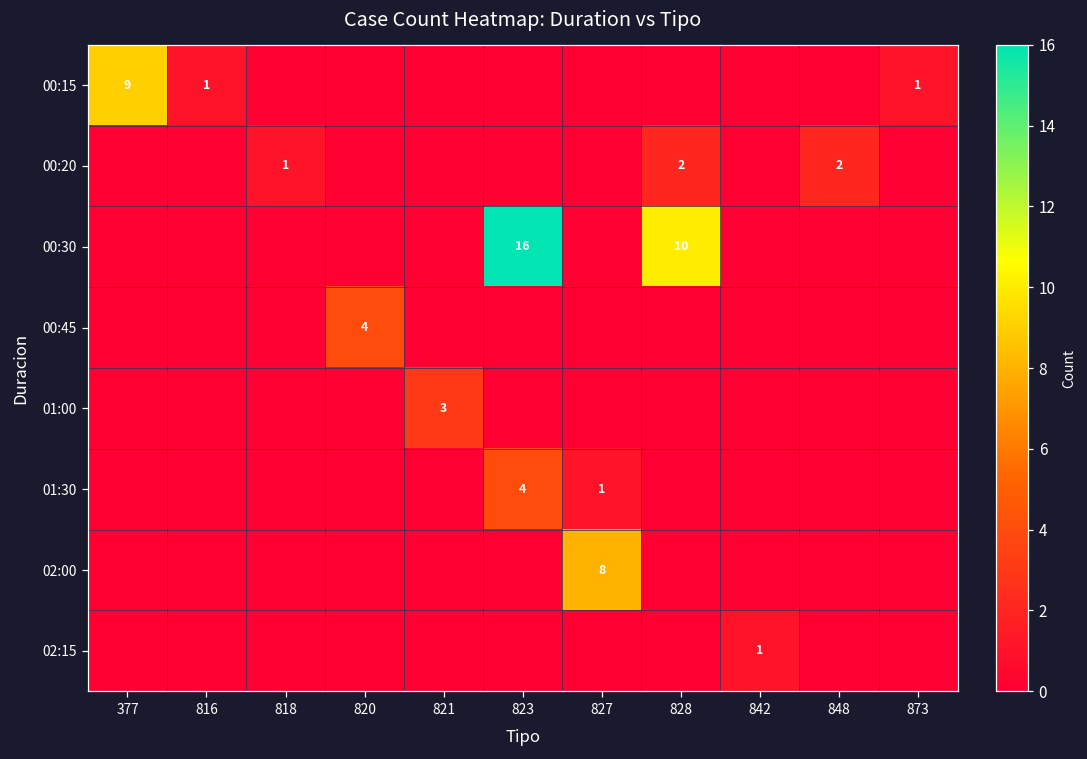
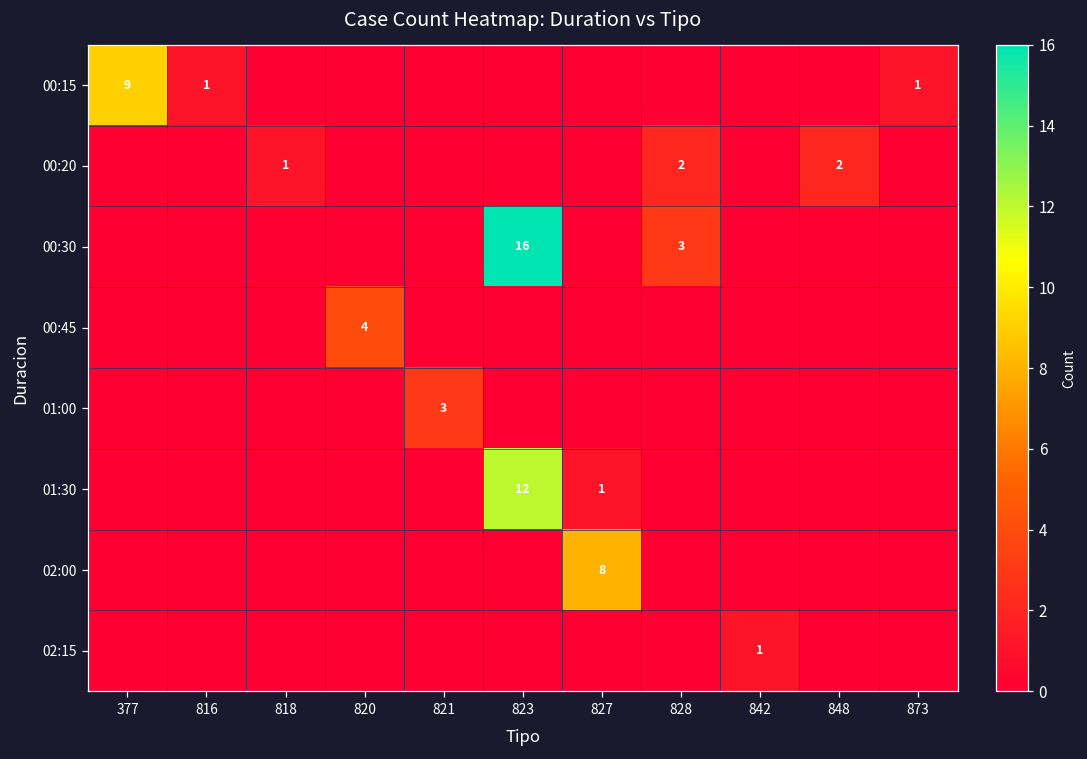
00:30, 828: 10 -> 3
01:30, 823: 4 -> 12
